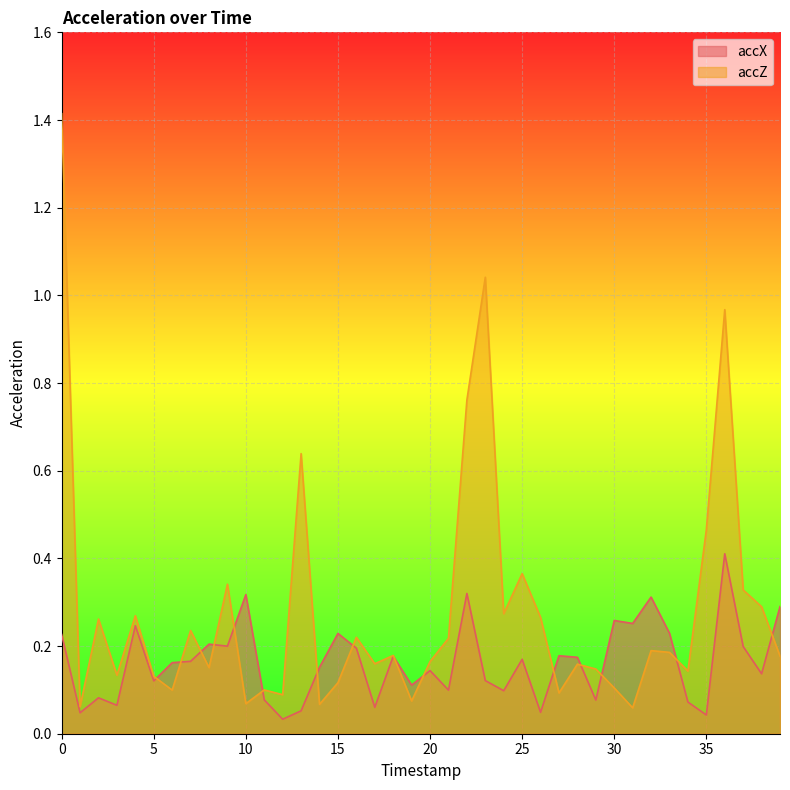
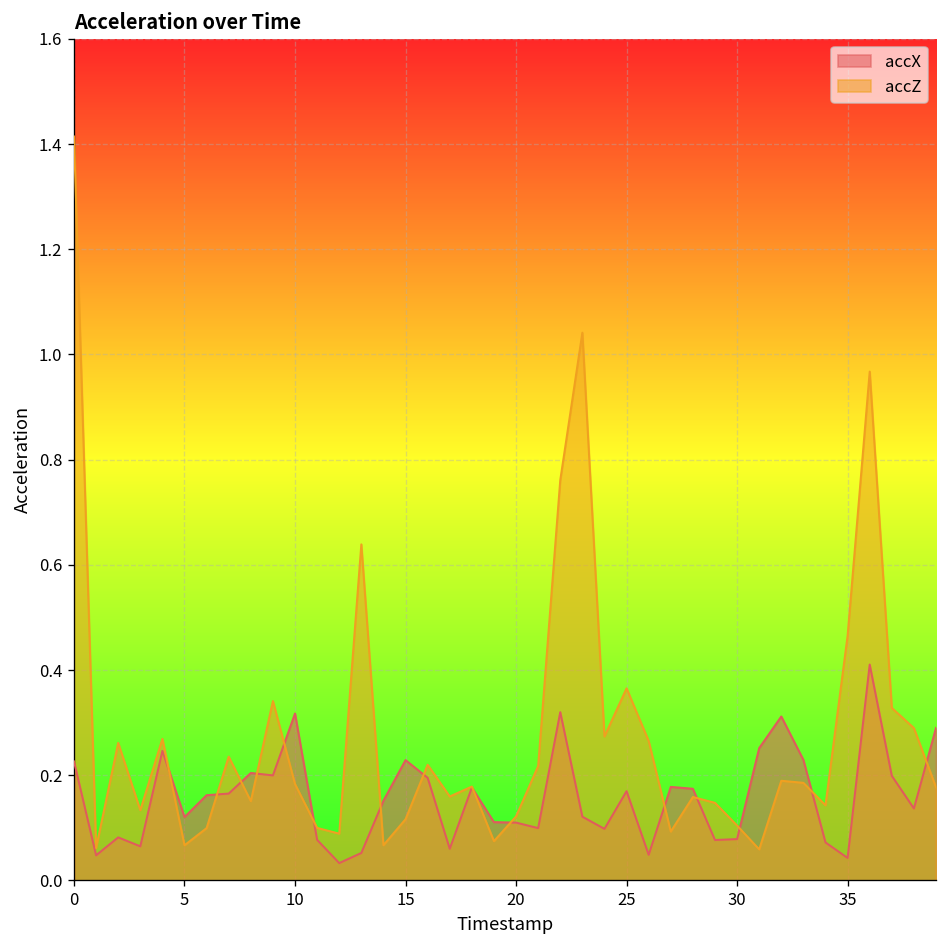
accZ, 5: 0.13 -> 0.07
accZ, 10: 0.07 -> 0.18
accX, 20: 0.14 -> 0.11
accZ, 20: 0.16 -> 0.12
accX, 30: 0.26 -> 0.08
